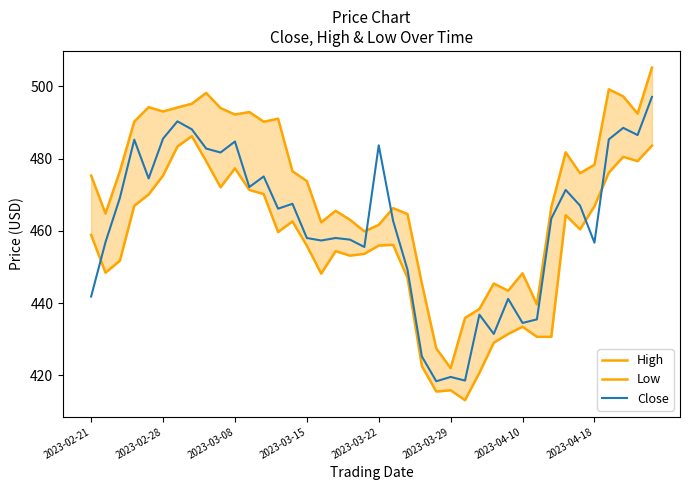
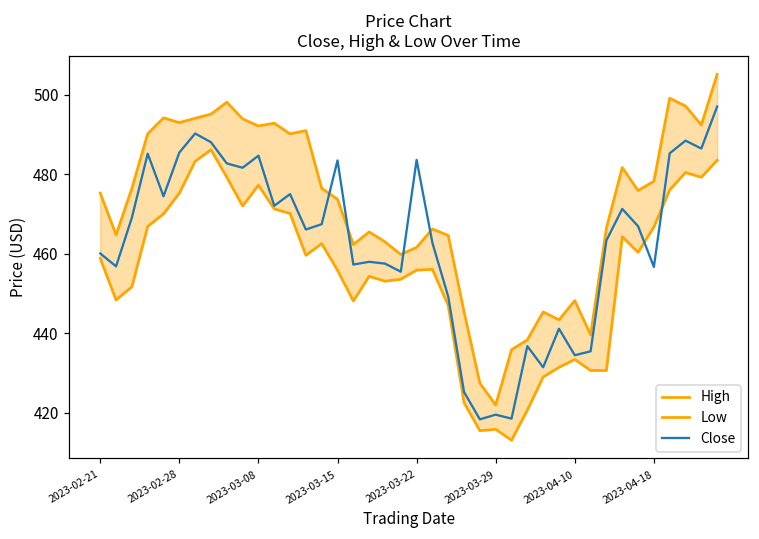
Close, 2023-02-21: 442 -> 460
Close, 2023-03-15: 458 -> 484
